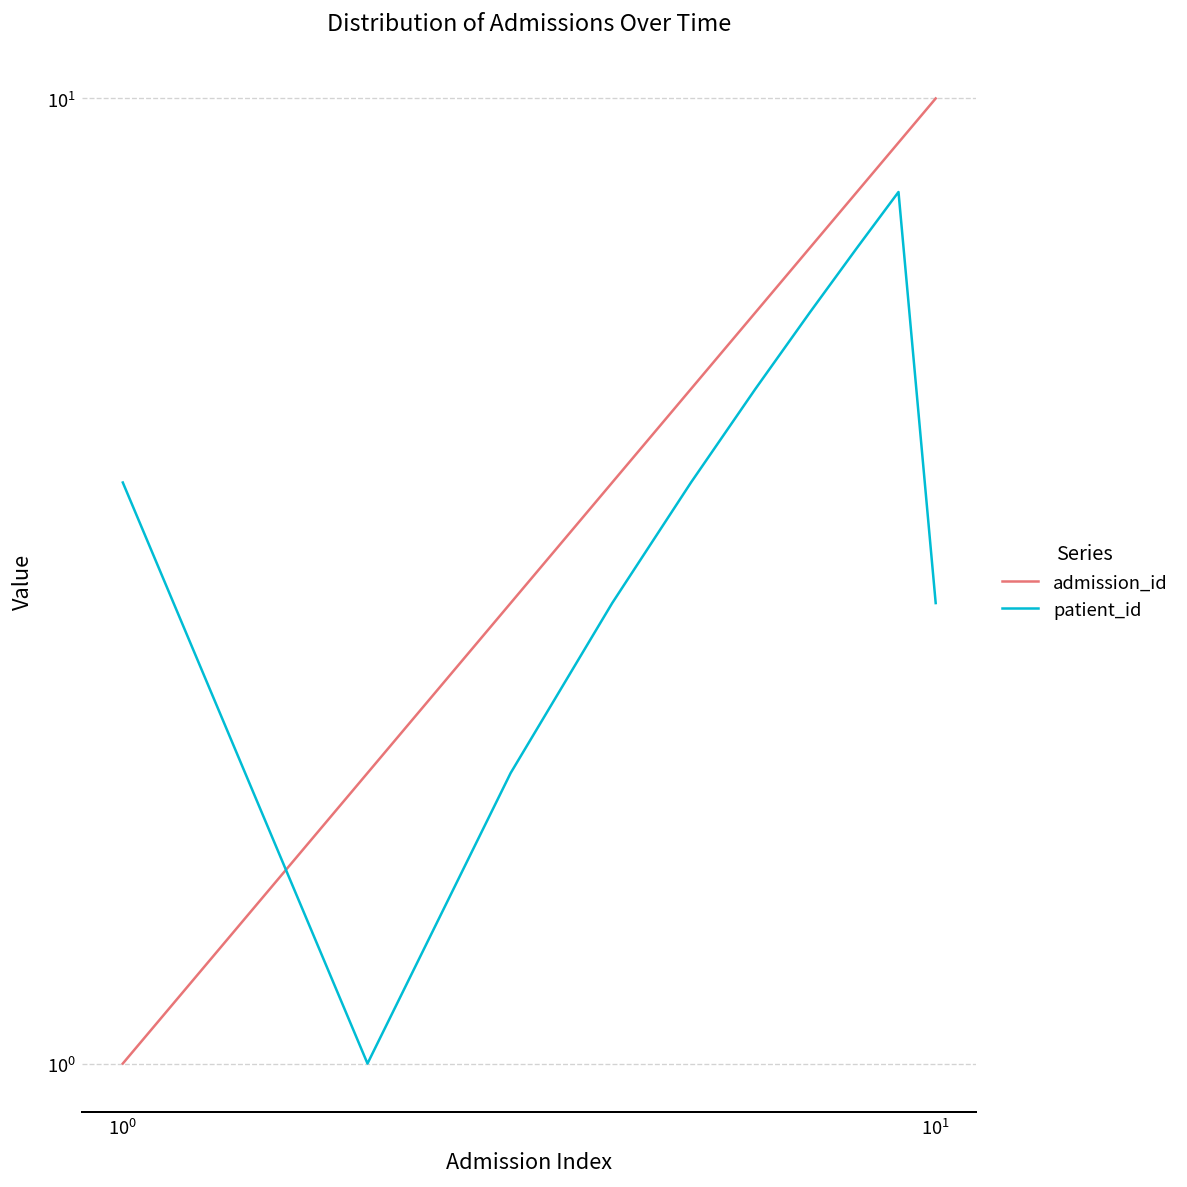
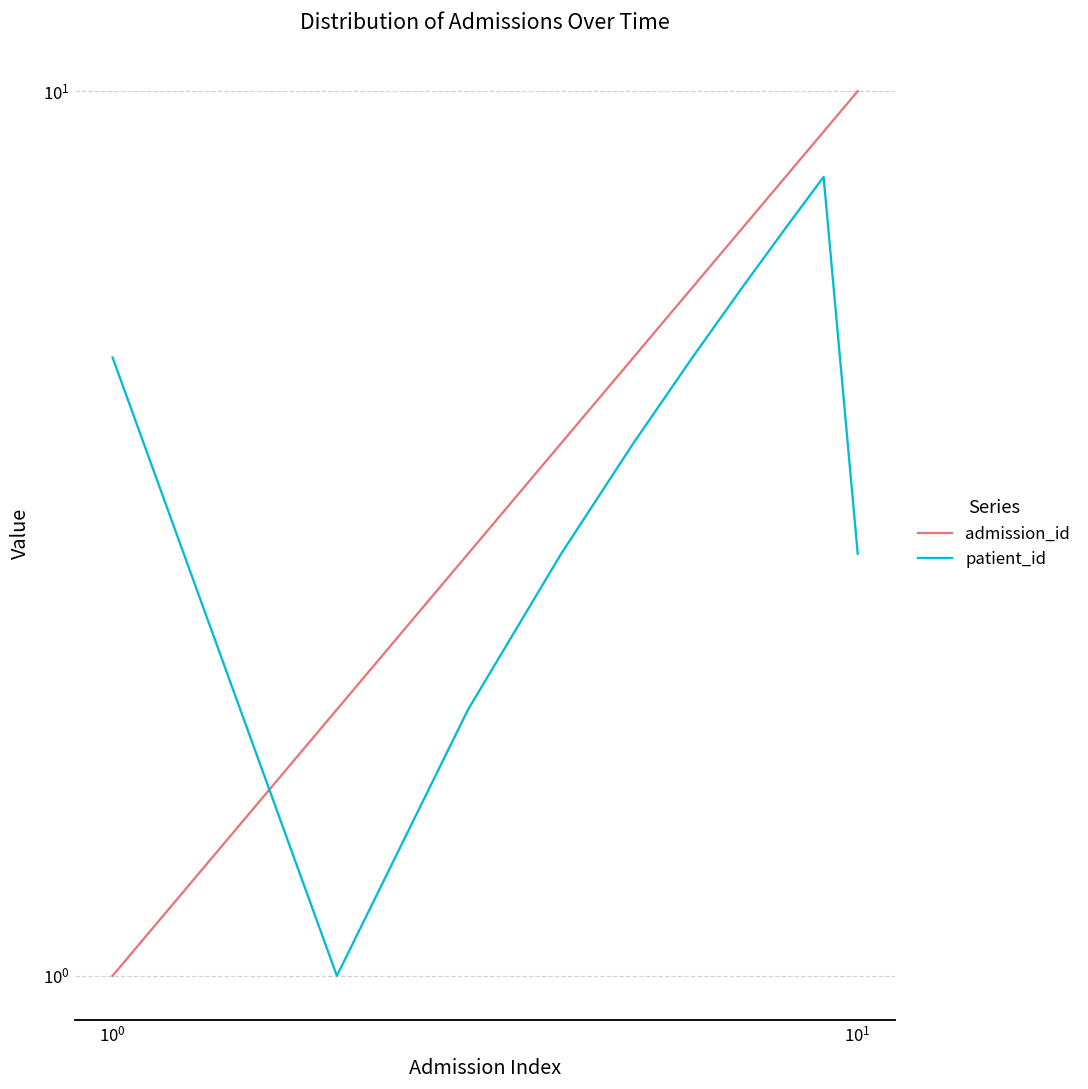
patient_id, 10^0: 4 -> 5
